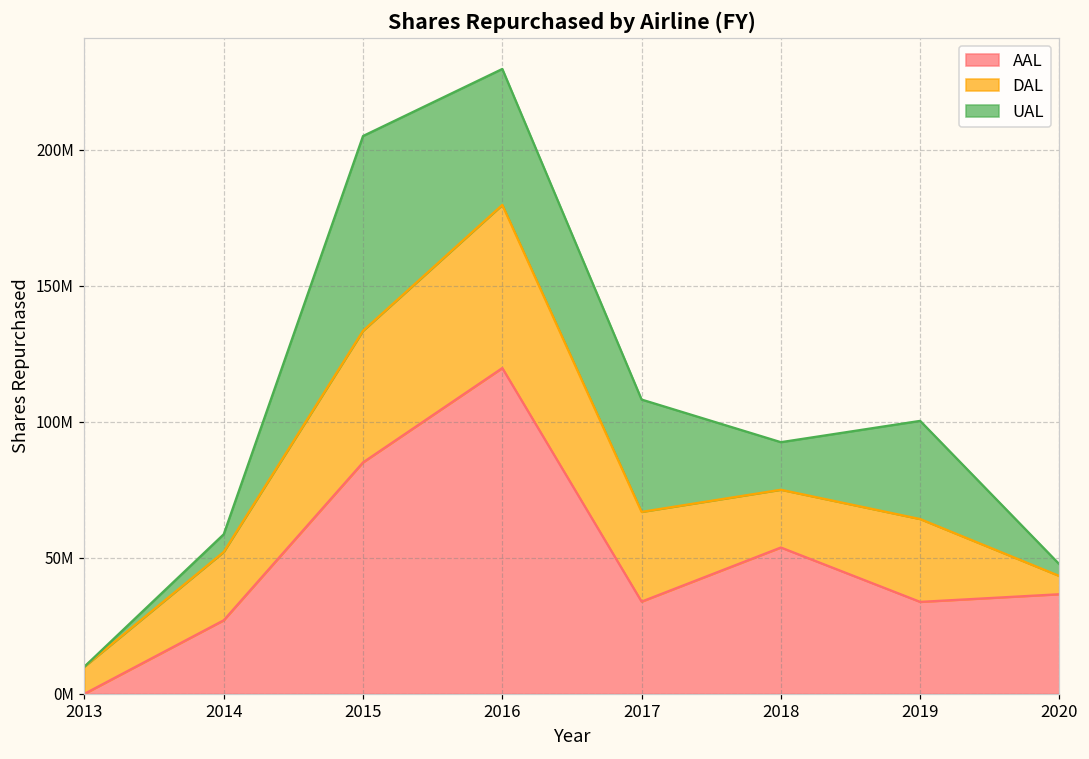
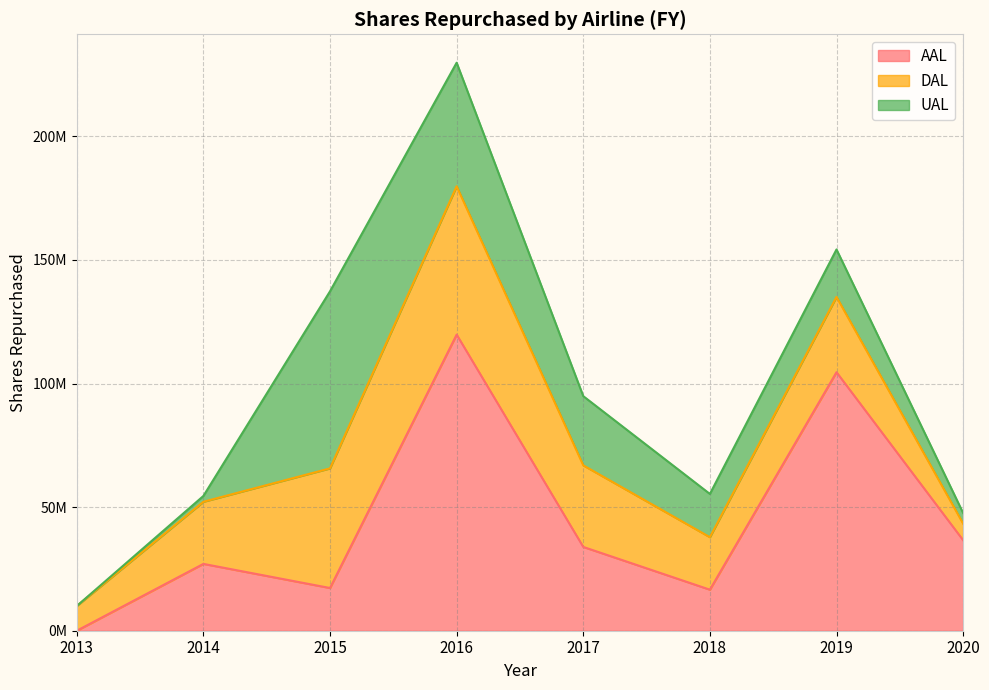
UAL, 2014: 7000000 -> 2000000
AAL, 2015: 85000000 -> 17000000
UAL, 2017: 41000000 -> 28000000
AAL, 2018: 54000000 -> 17000000
AAL, 2019: 34000000 -> 105000000
UAL, 2019: 36000000 -> 19000000
